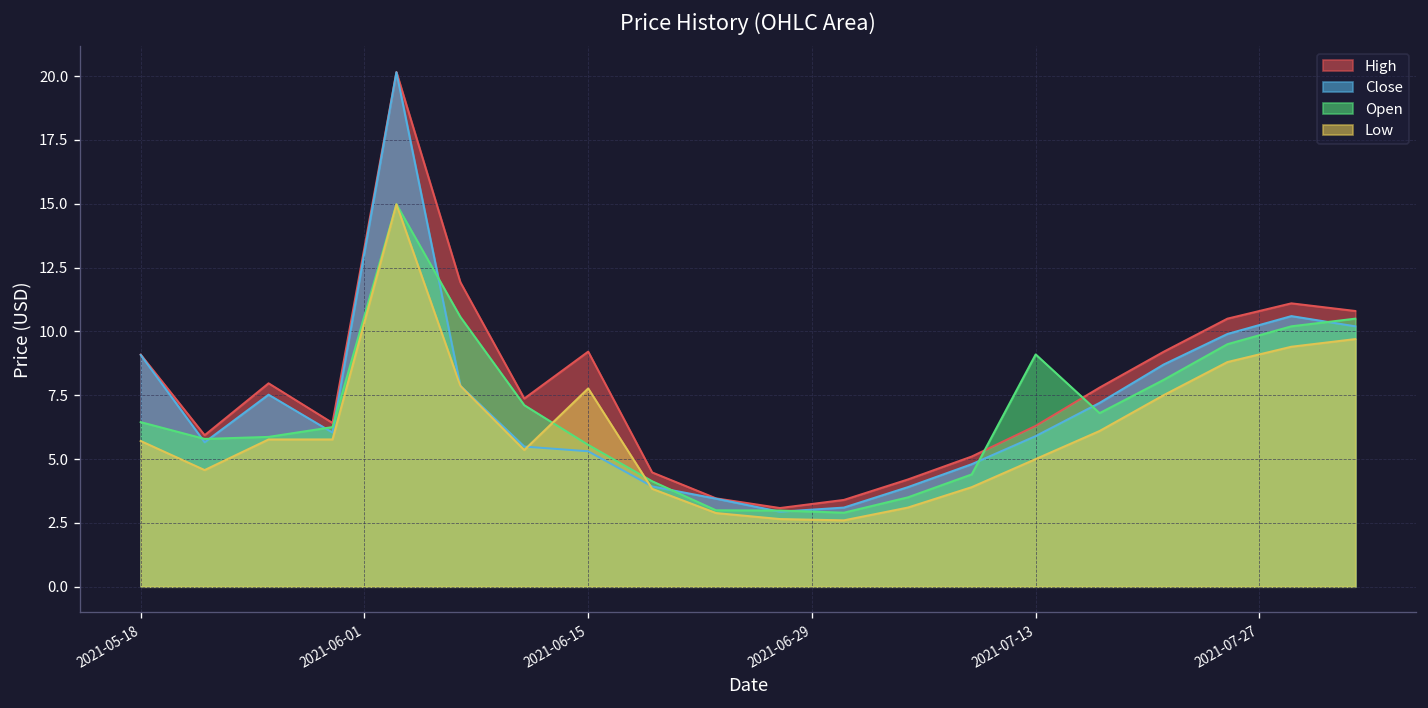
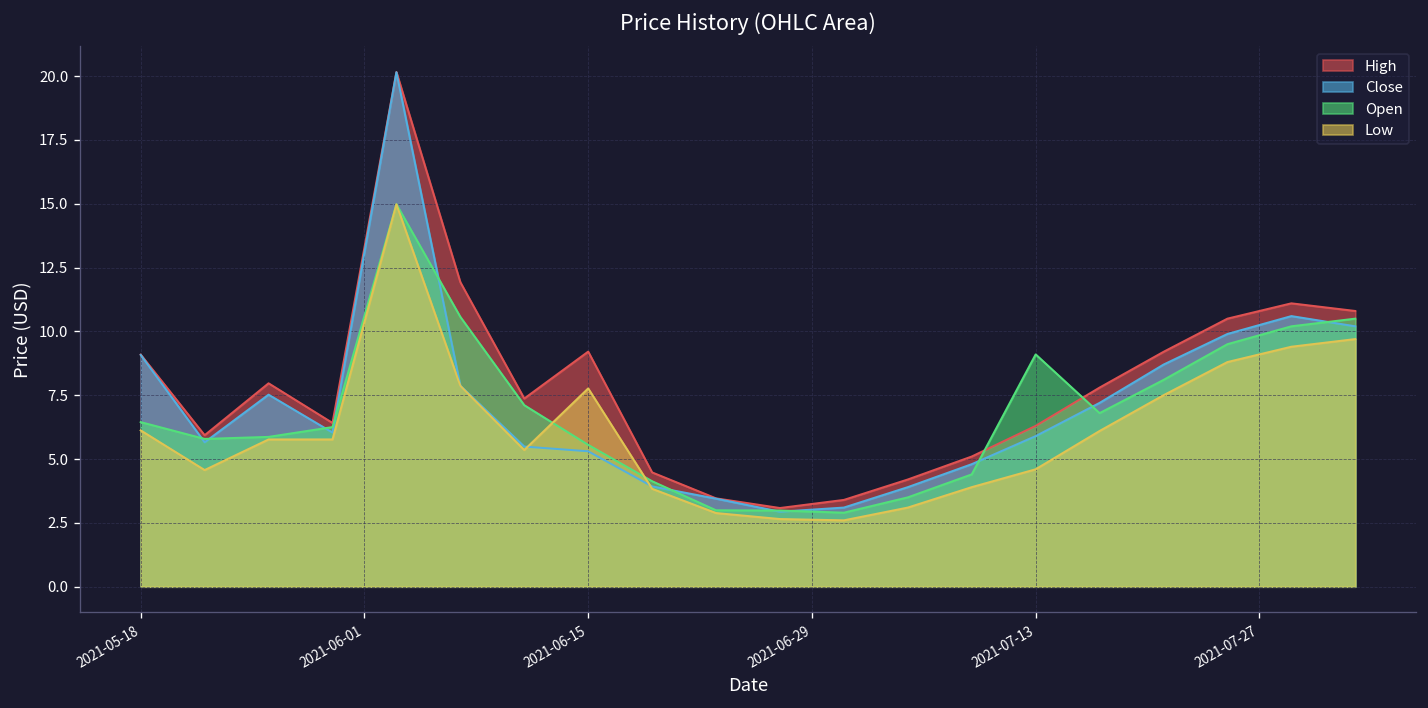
Low, 2021-05-18: 5.7 -> 6.1
Low, 2021-07-13: 5.0 -> 4.6
